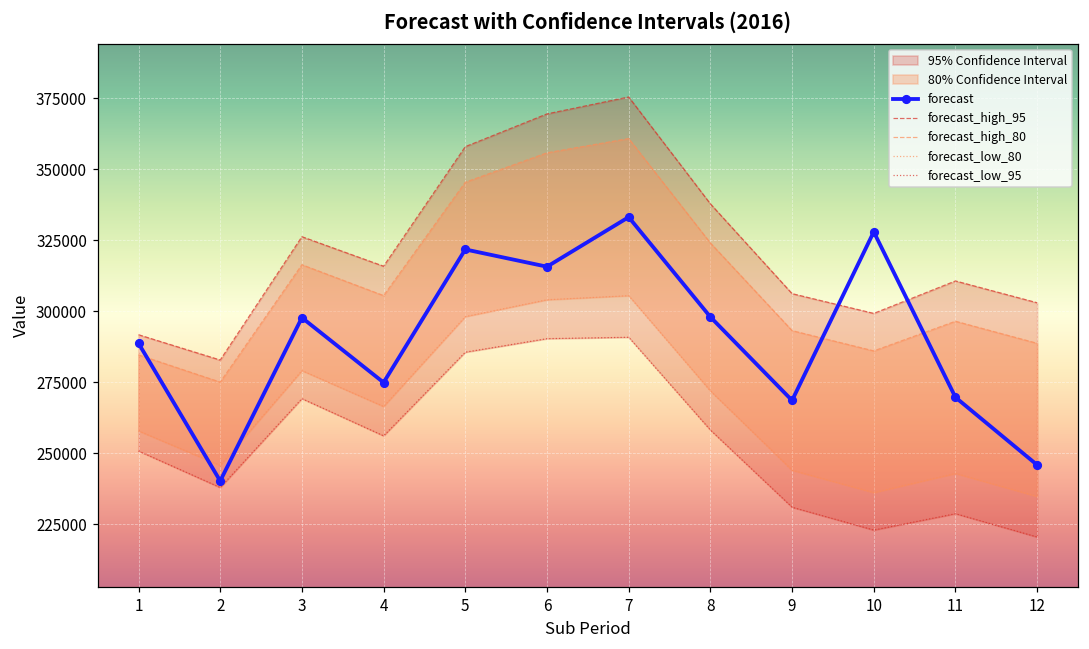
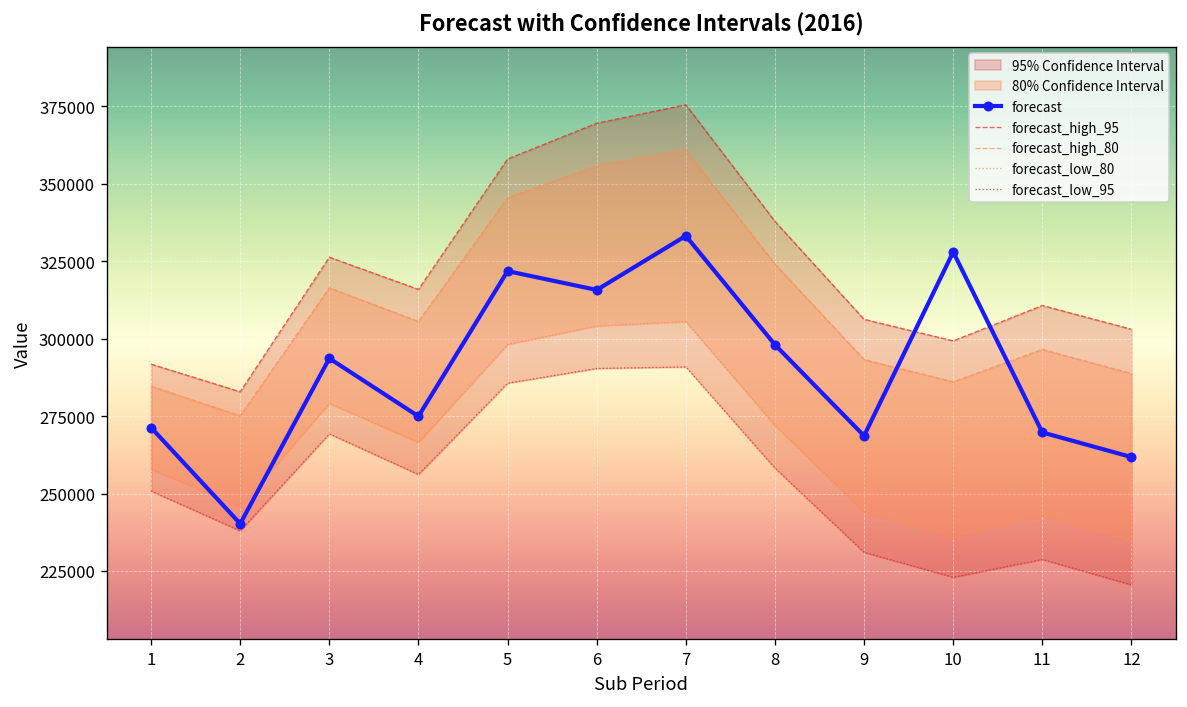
forecast, 1: 289000 -> 271000
forecast, 3: 298000 -> 294000
forecast, 12: 246000 -> 262000
